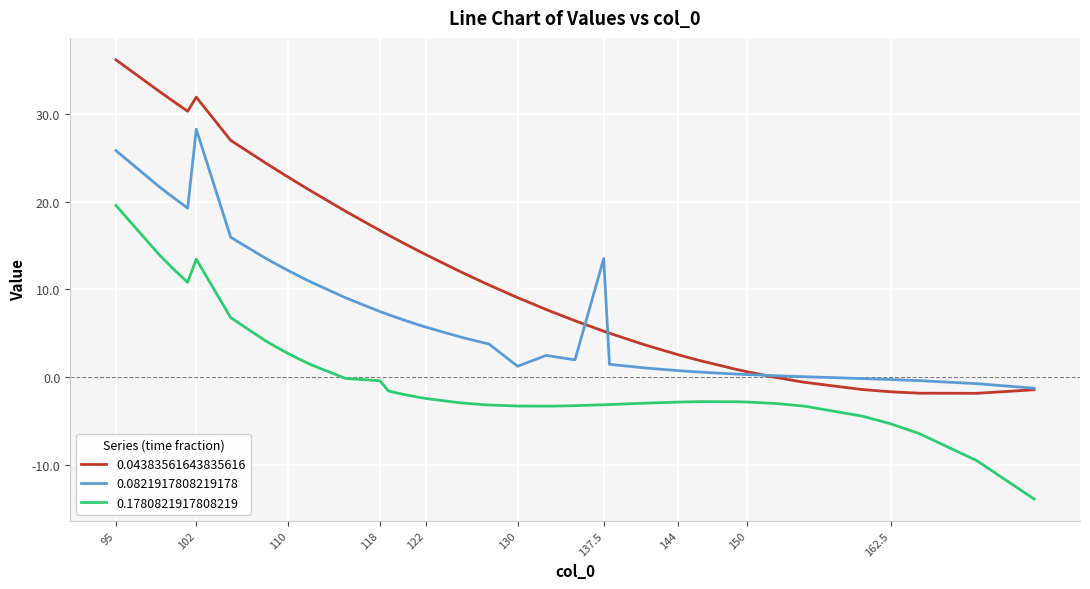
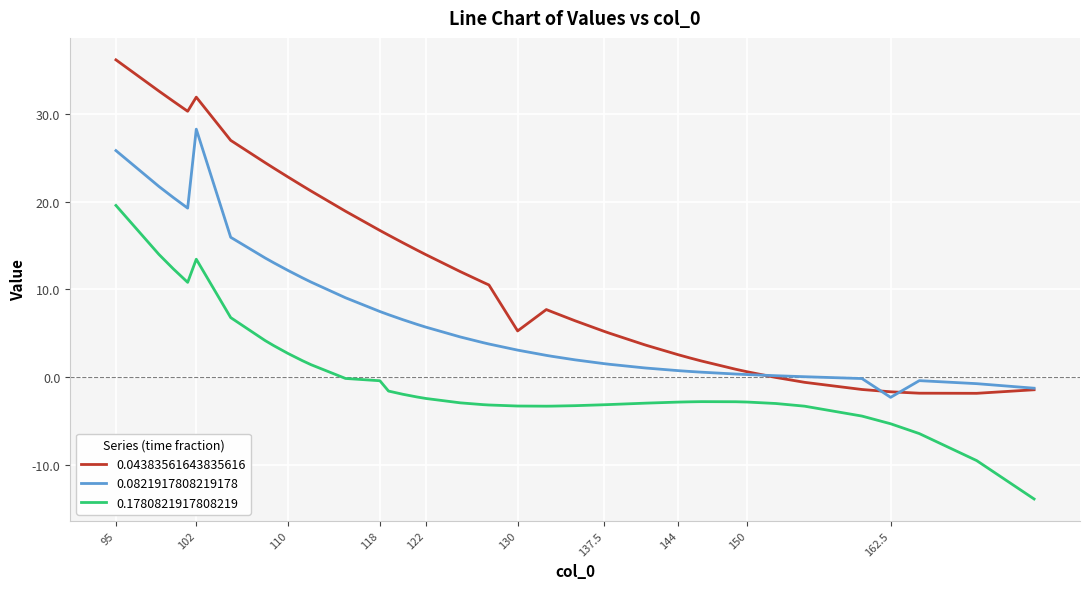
0.04383561643835616, 130: 9 -> 5
0.0821917808219178, 130: 1 -> 3
0.0821917808219178, 137.5: 14 -> 2
0.0821917808219178, 162.5: 0 -> -2
